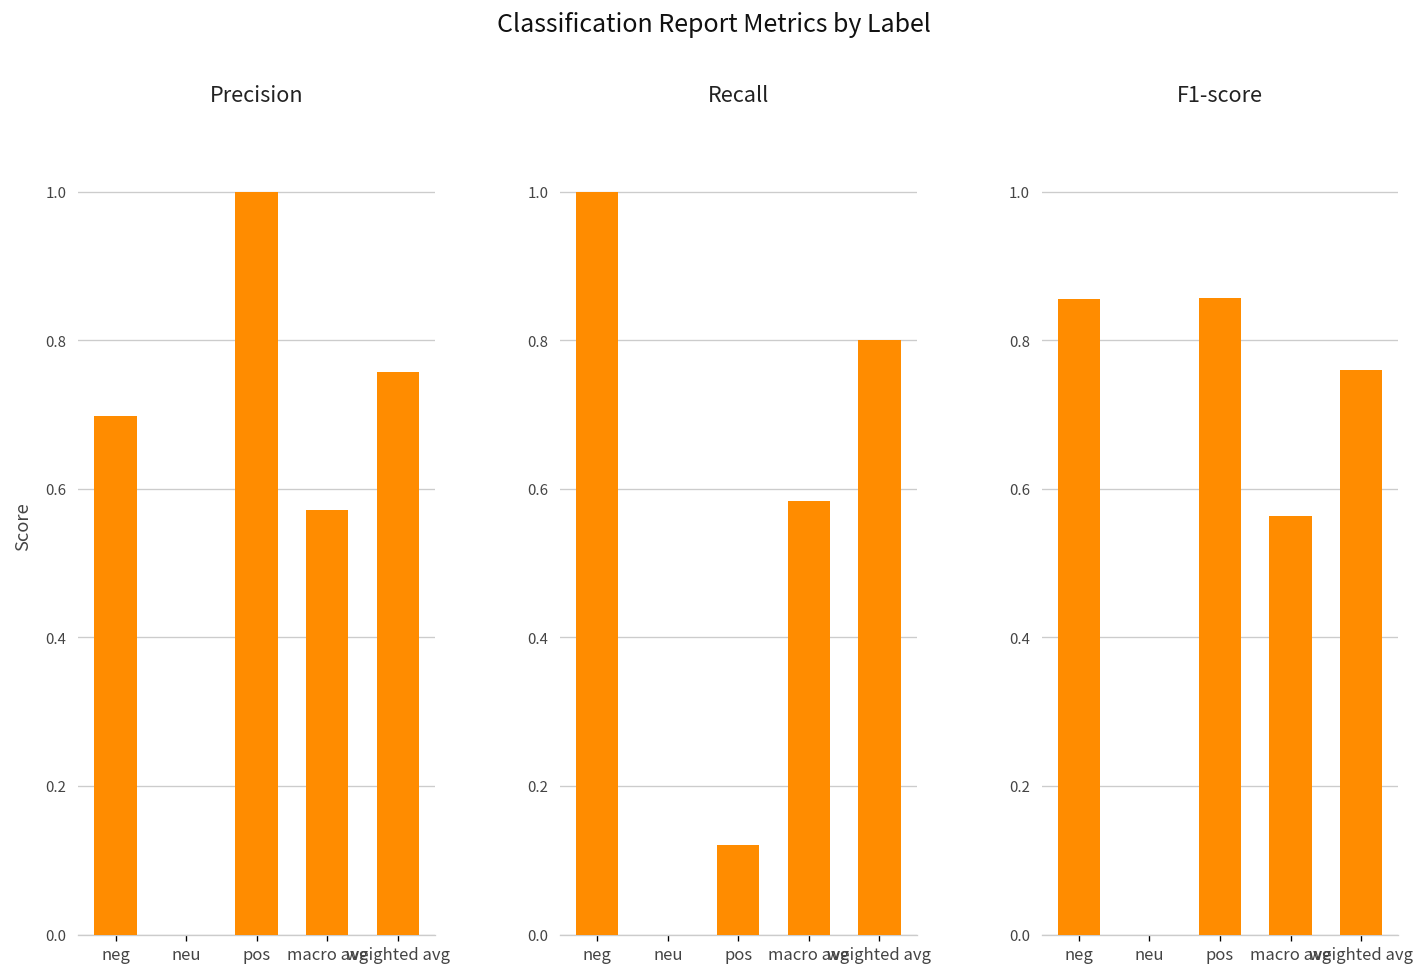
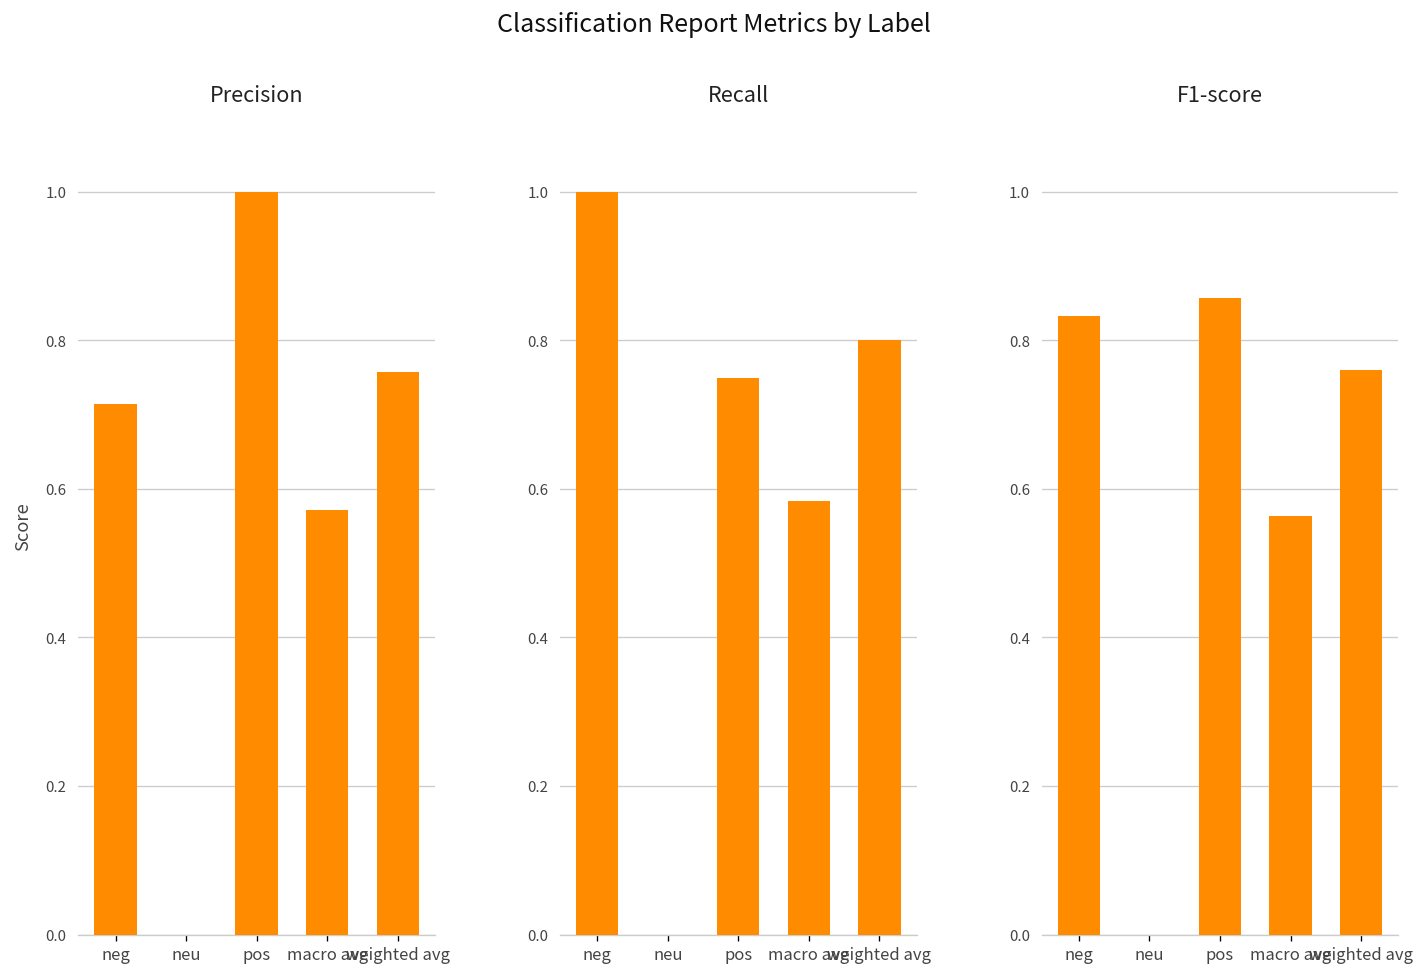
Precision, neg: 0.70 -> 0.71
Recall, pos: 0.12 -> 0.75
F1-score, neg: 0.86 -> 0.83
